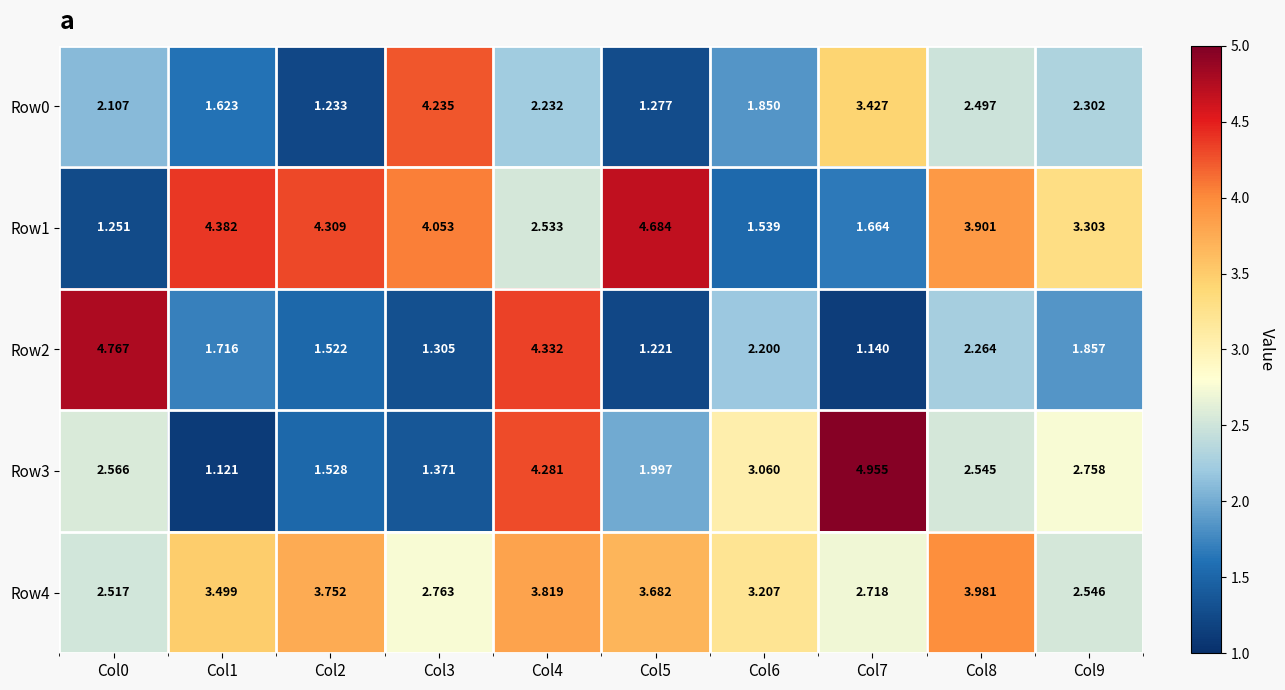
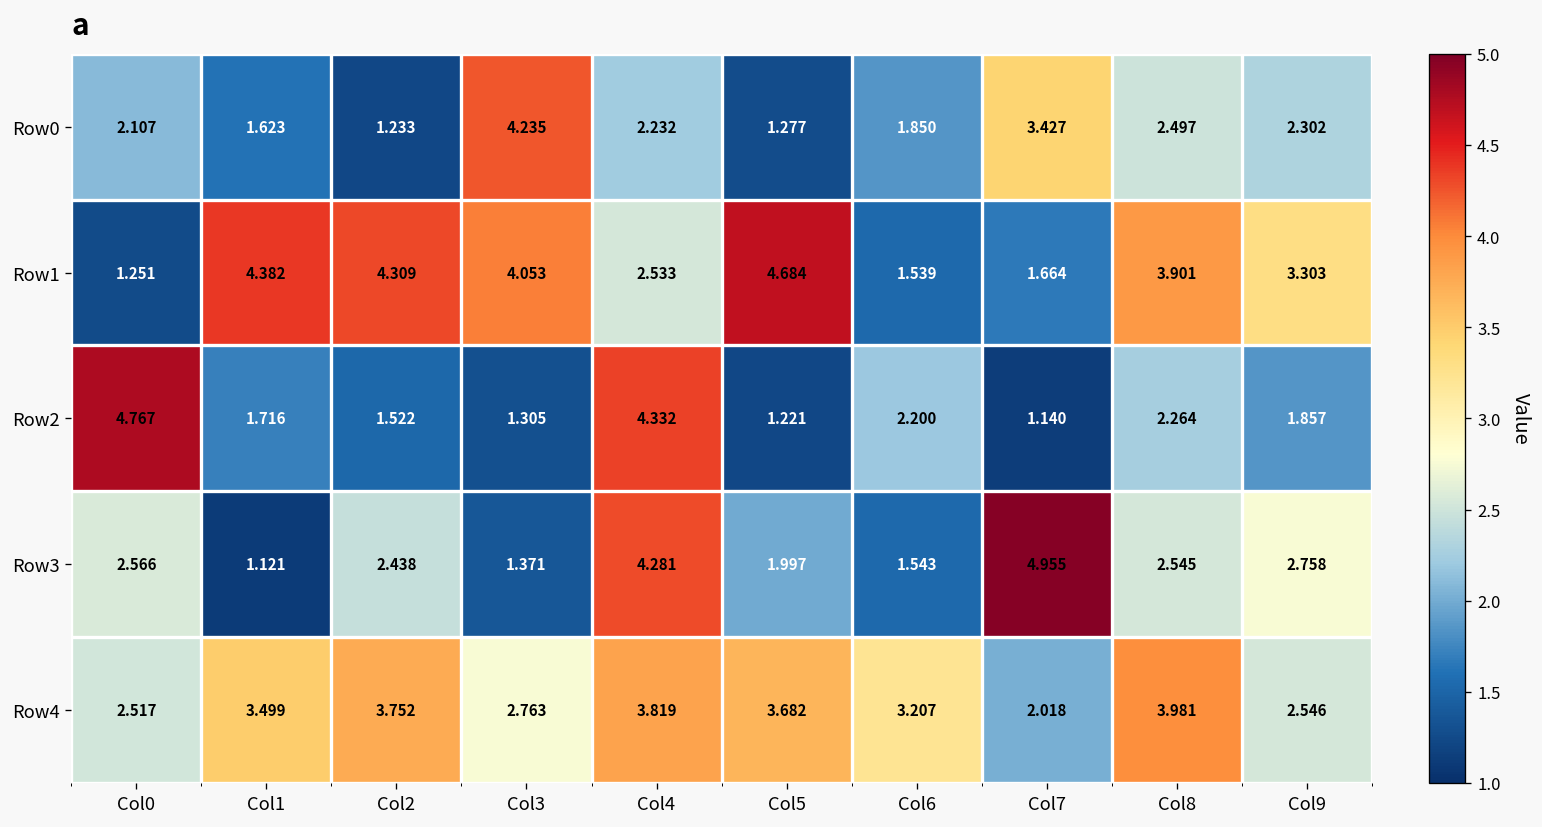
Row3, Col2: 1.528 -> 2.438
Row3, Col6: 3.060 -> 1.543
Row4, Col7: 2.718 -> 2.018
